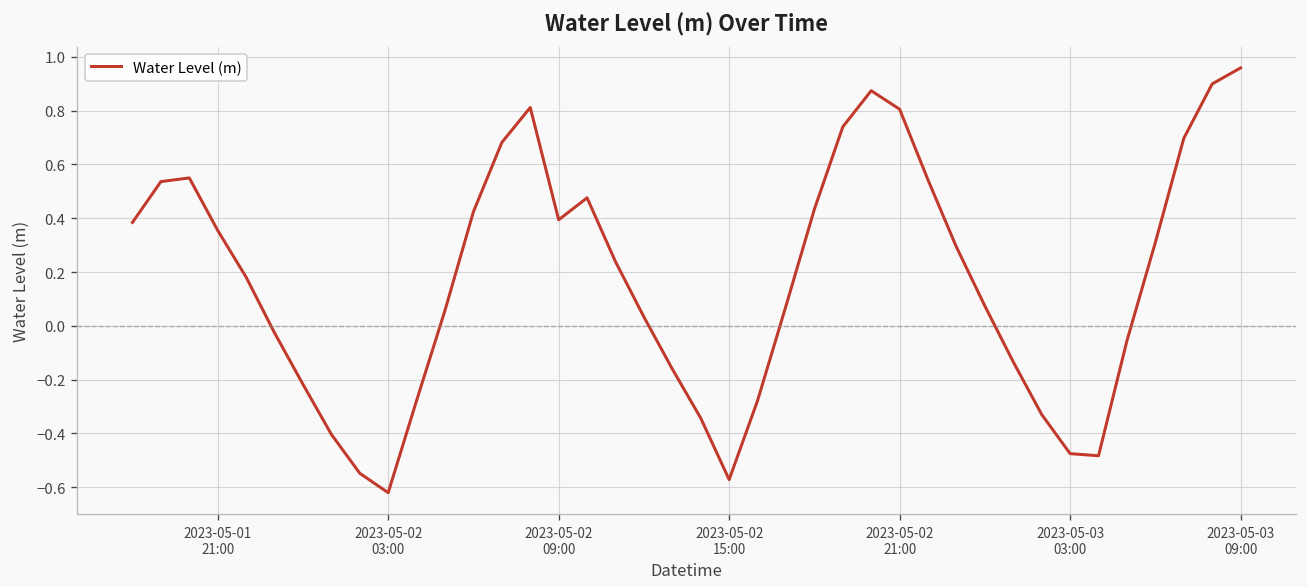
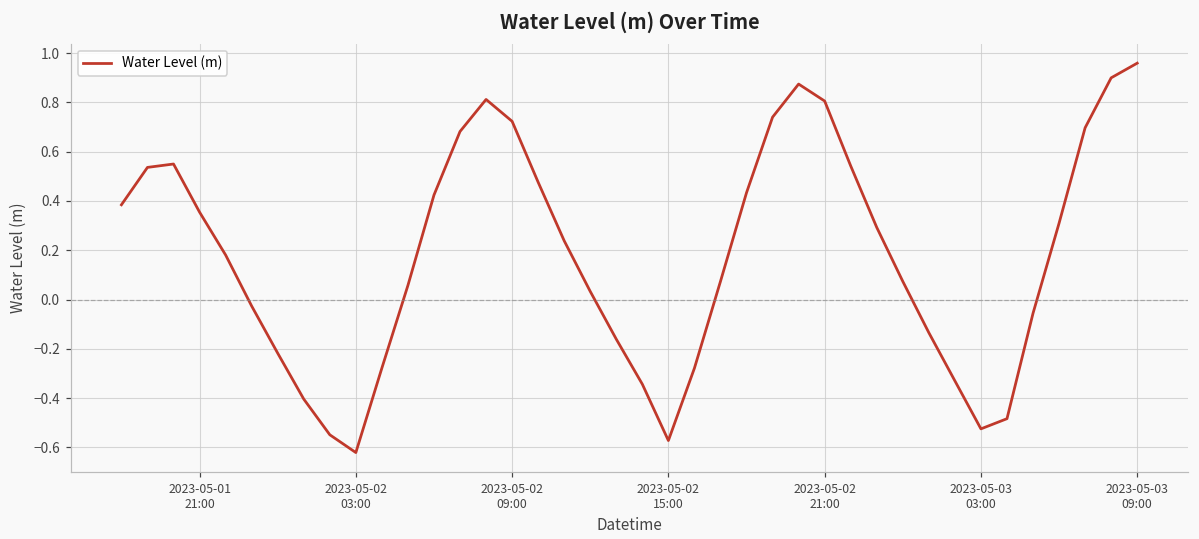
2023-05-02 09:00: 0.39 -> 0.72
2023-05-03 03:00: -0.48 -> -0.52
